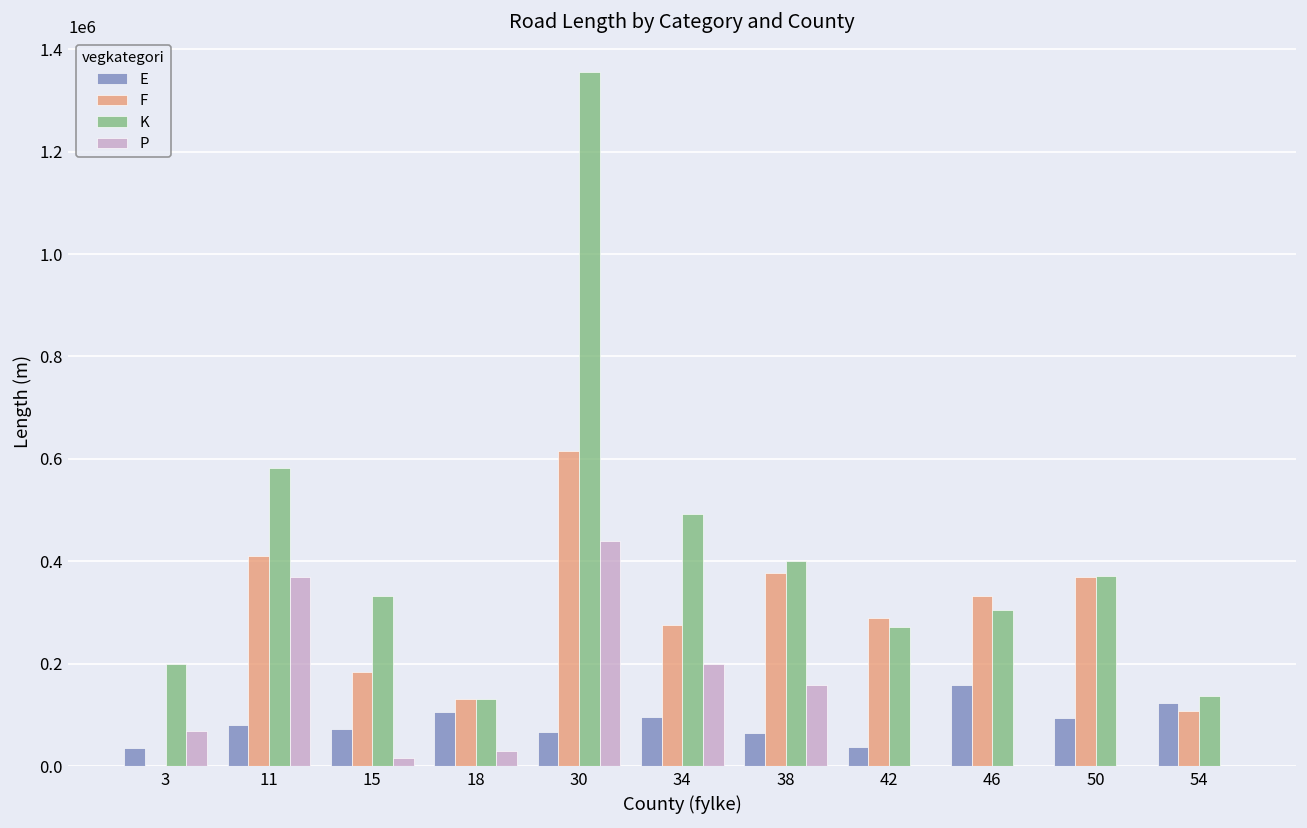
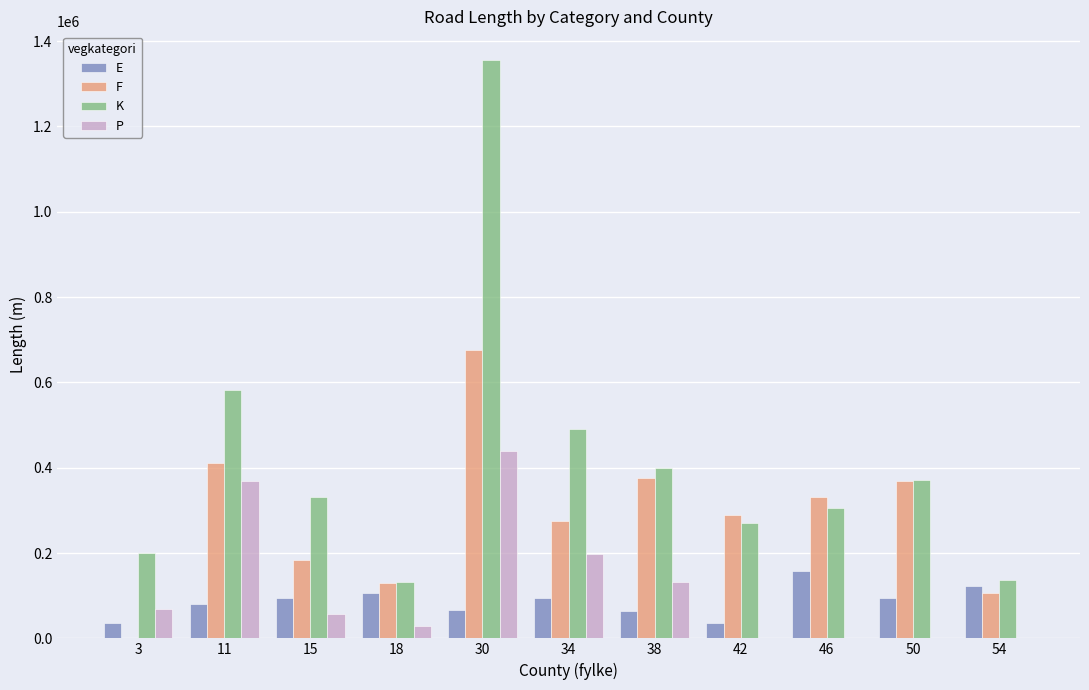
E, 15: 70000 -> 100000
P, 15: 20000 -> 60000
F, 30: 610000 -> 680000
P, 38: 160000 -> 130000
